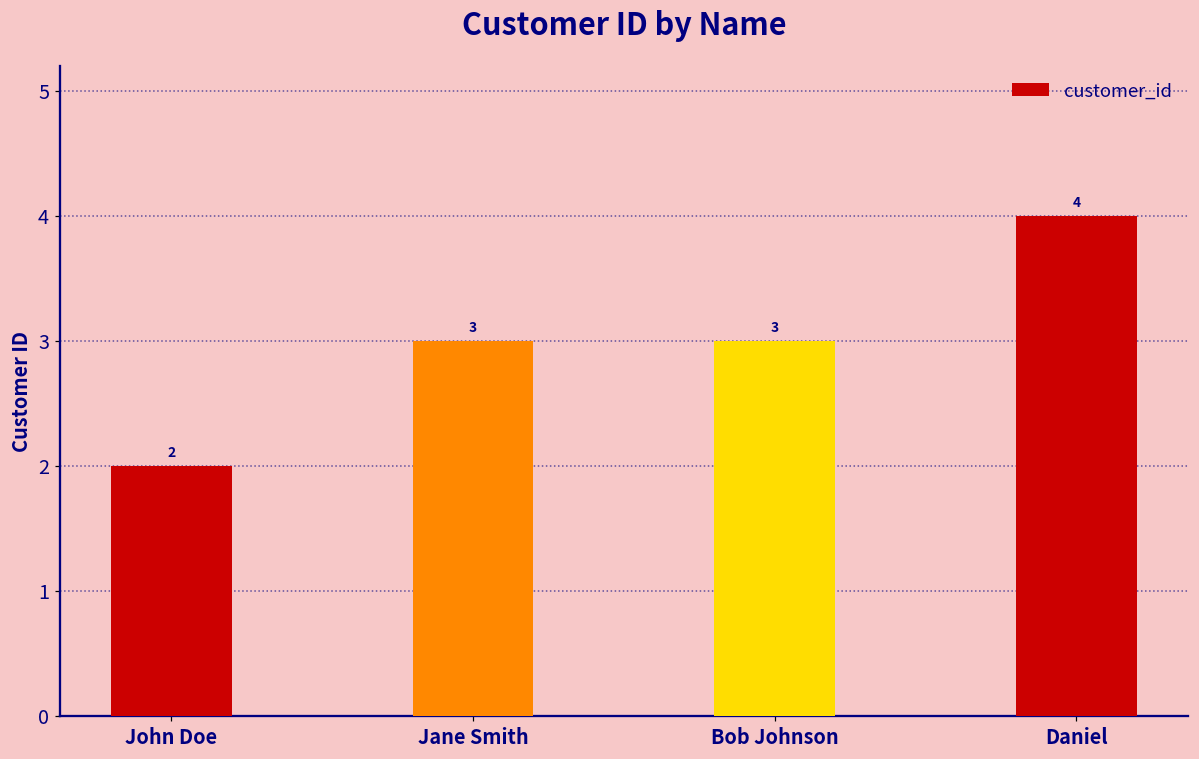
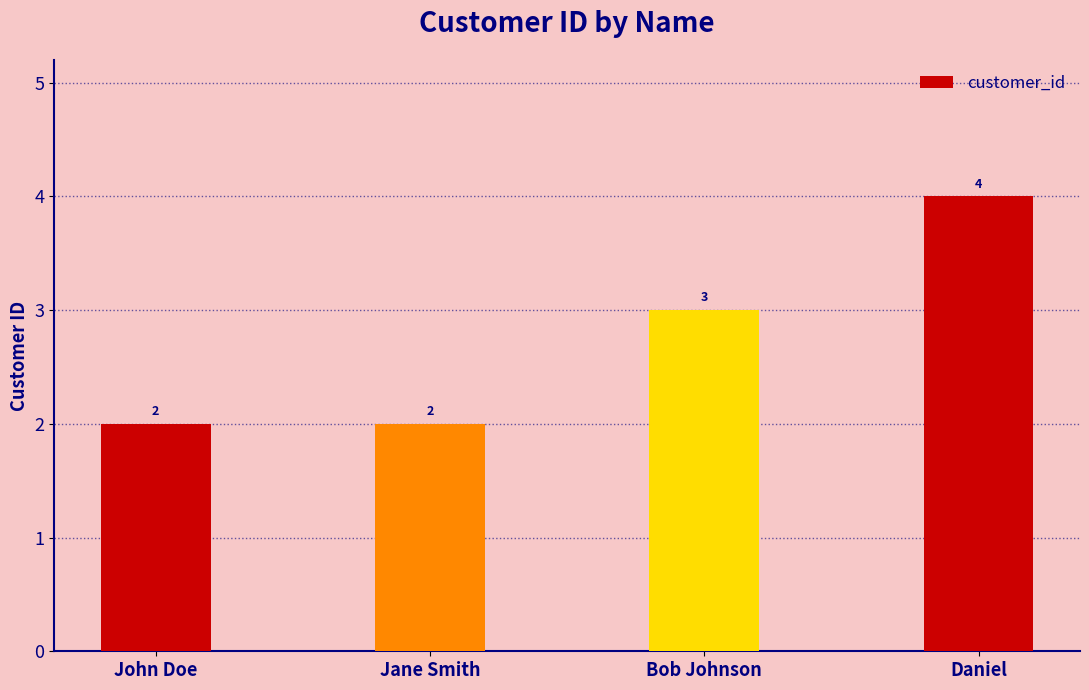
Jane Smith: 3 -> 2
